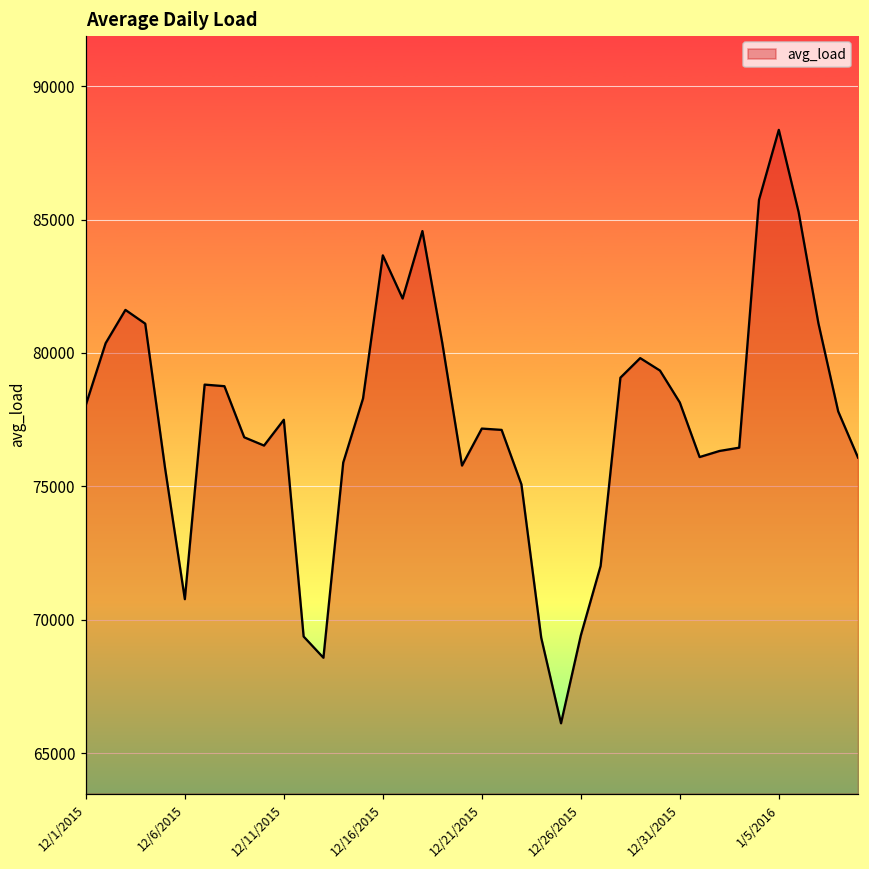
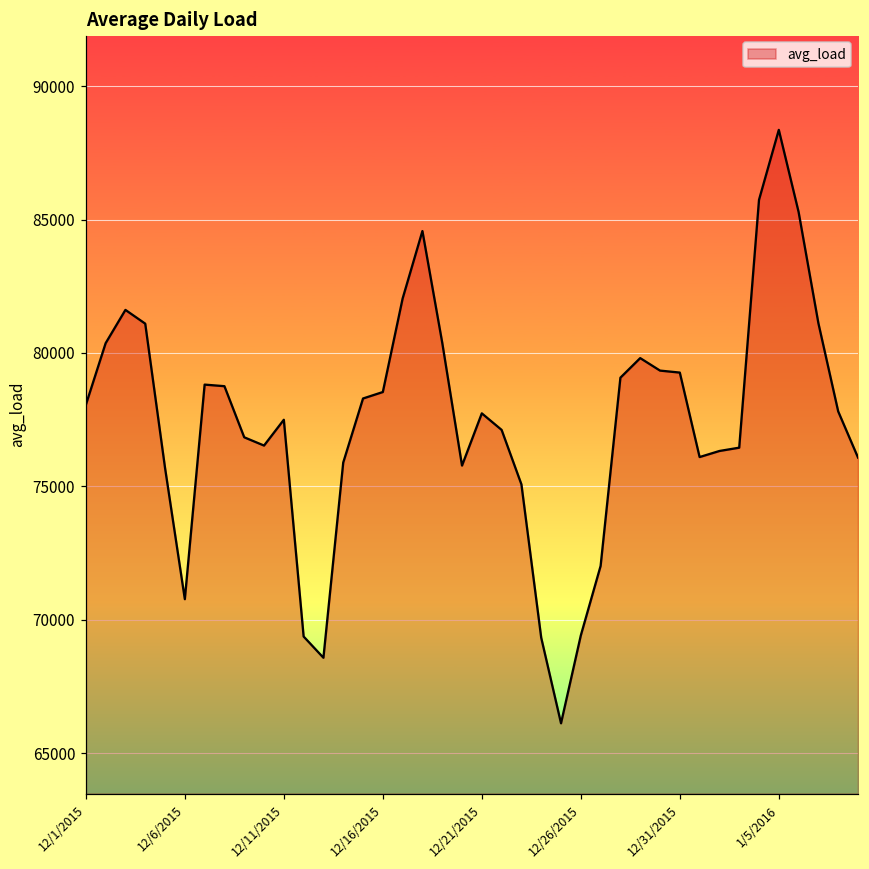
12/16/2015: 83700 -> 78500
12/21/2015: 77200 -> 77700
12/31/2015: 78100 -> 79300
